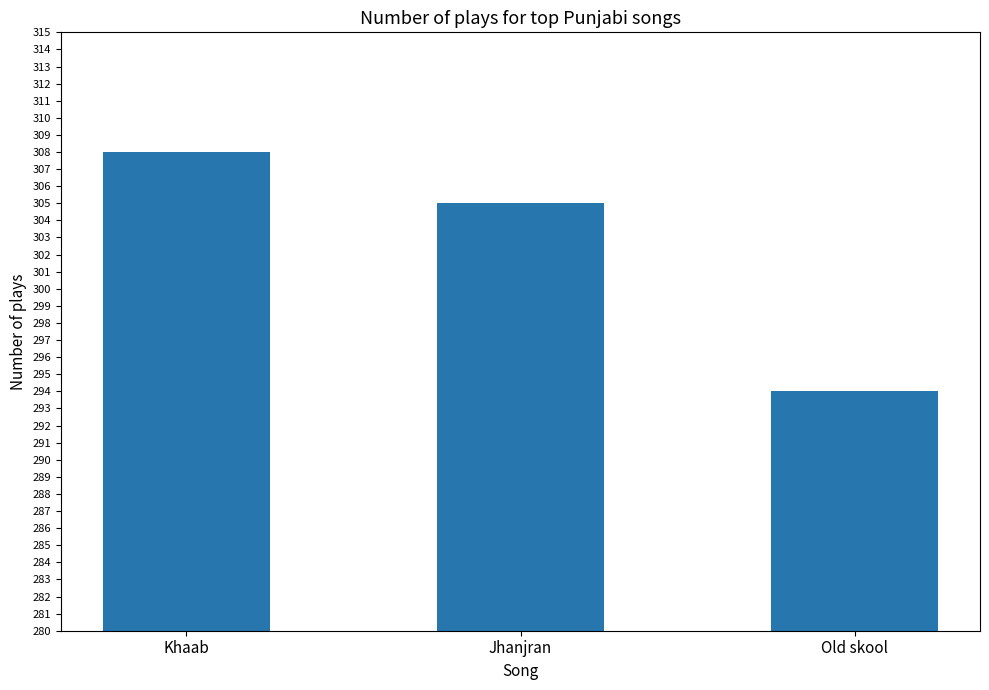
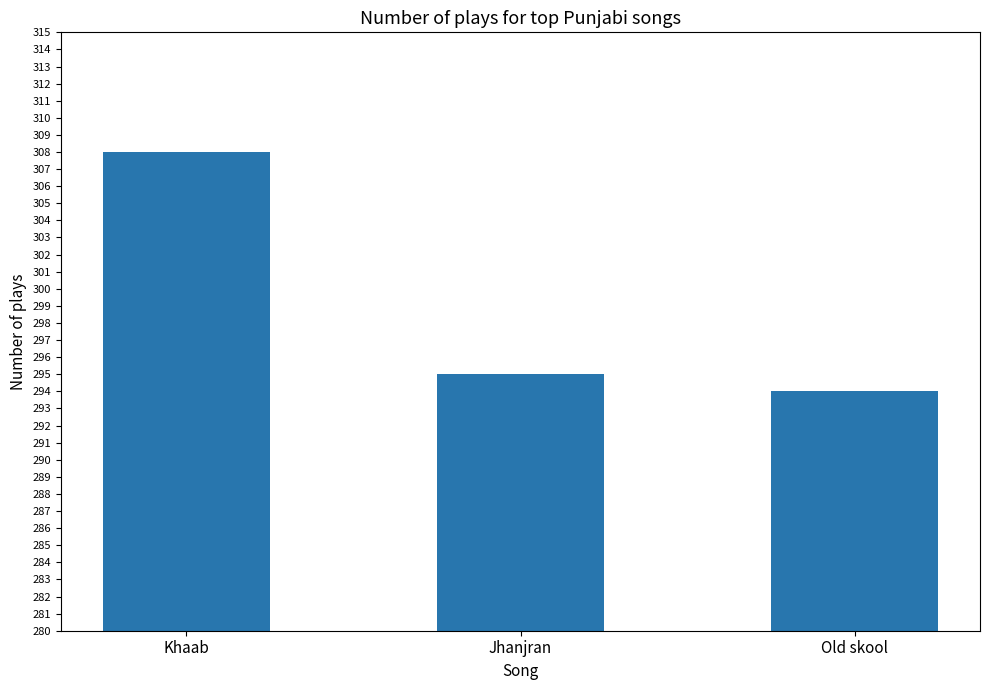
Jhanjran: 305 -> 295
